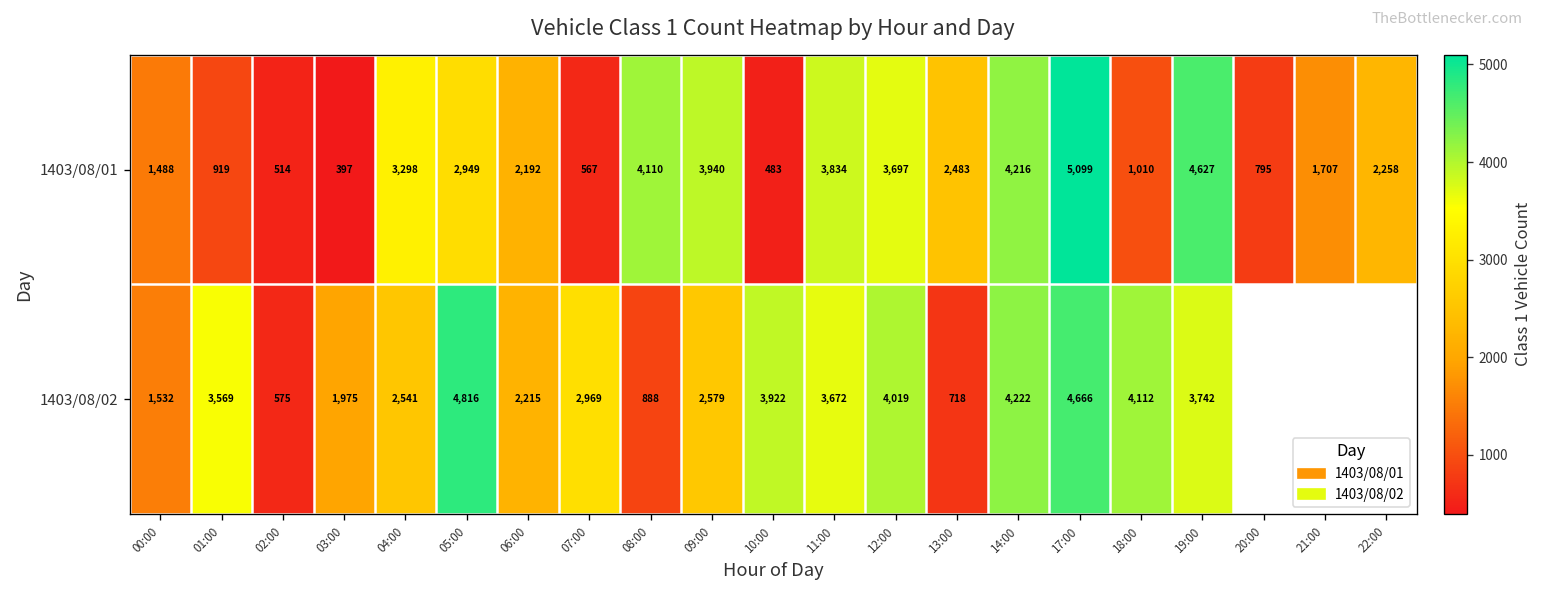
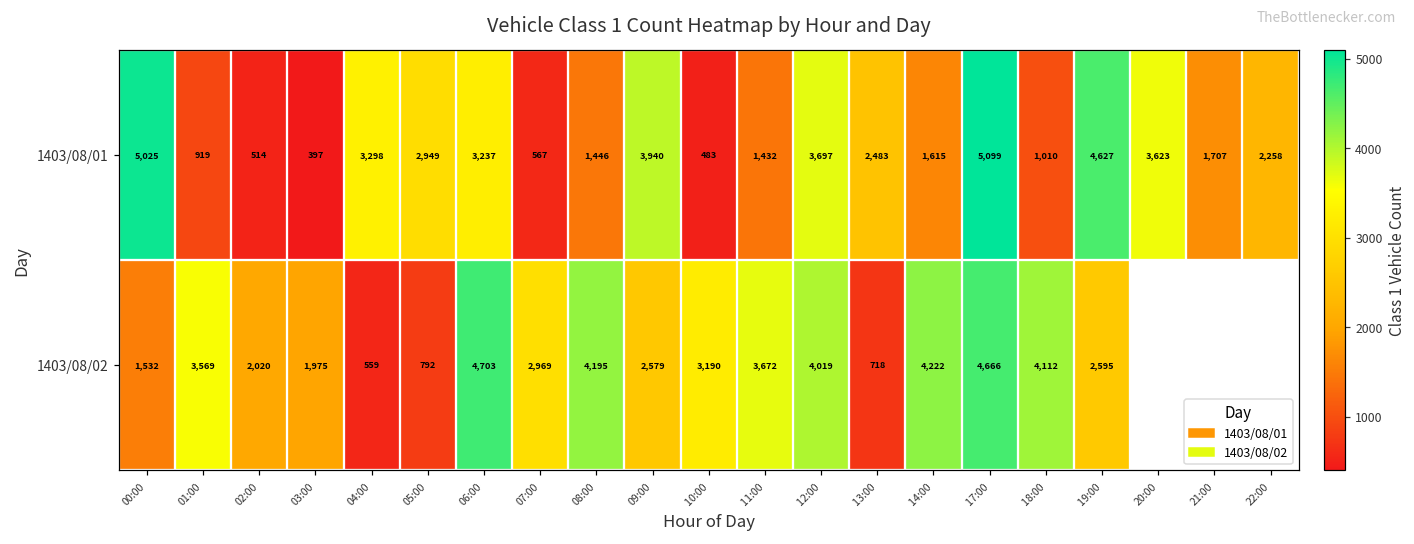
1403/08/01, 00:00: 1,488 -> 5,025
1403/08/01, 06:00: 2,192 -> 3,237
1403/08/01, 08:00: 4,110 -> 1,446
1403/08/01, 11:00: 3,834 -> 1,432
1403/08/01, 14:00: 4,216 -> 1,615
1403/08/01, 20:00: 795 -> 3,623
1403/08/02, 02:00: 575 -> 2,020
1403/08/02, 04:00: 2,541 -> 559
1403/08/02, 05:00: 4,816 -> 792
1403/08/02, 06:00: 2,215 -> 4,703
1403/08/02, 08:00: 888 -> 4,195
1403/08/02, 10:00: 3,922 -> 3,190
1403/08/02, 19:00: 3,742 -> 2,595
